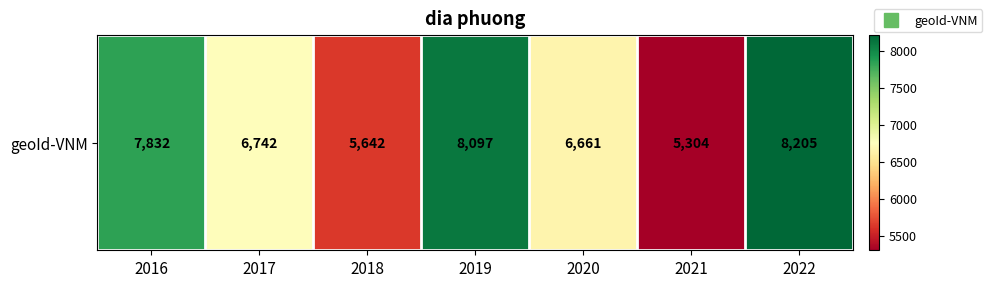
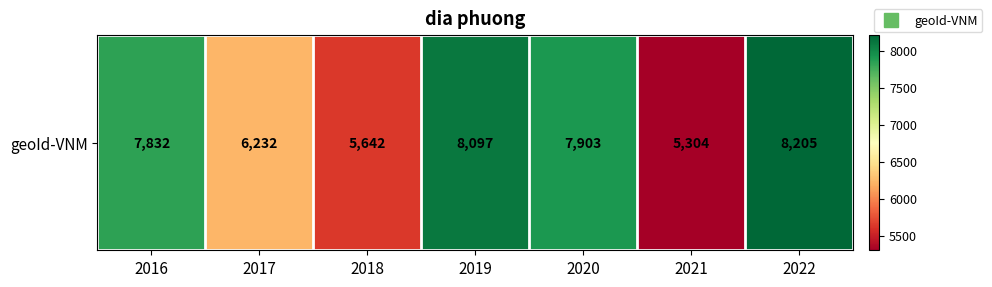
geoId-VNM, 2017: 6,742 -> 6,232
geoId-VNM, 2020: 6,661 -> 7,903
